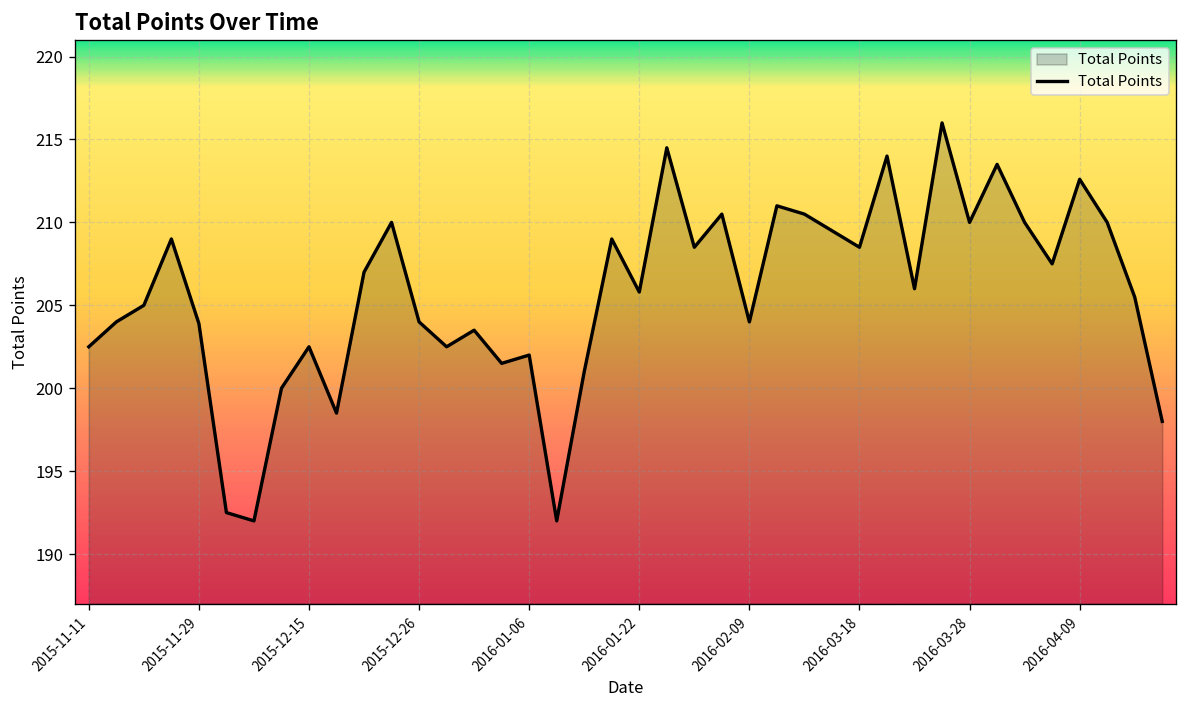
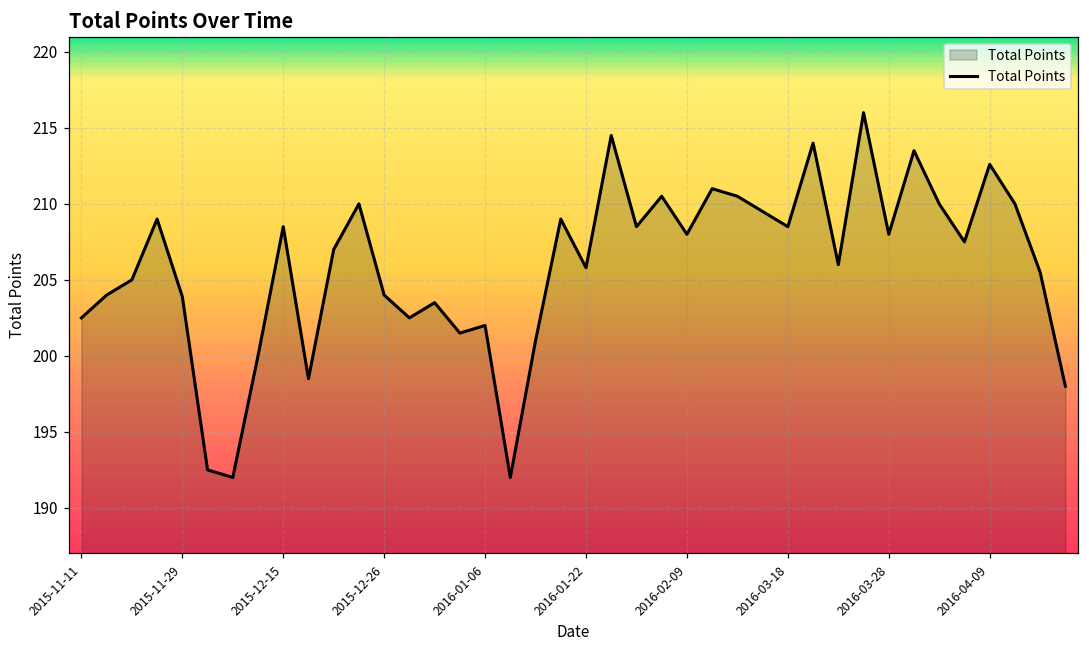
2015-12-15: 202.5 -> 208.5
2016-02-09: 204 -> 208
2016-03-28: 210 -> 208
